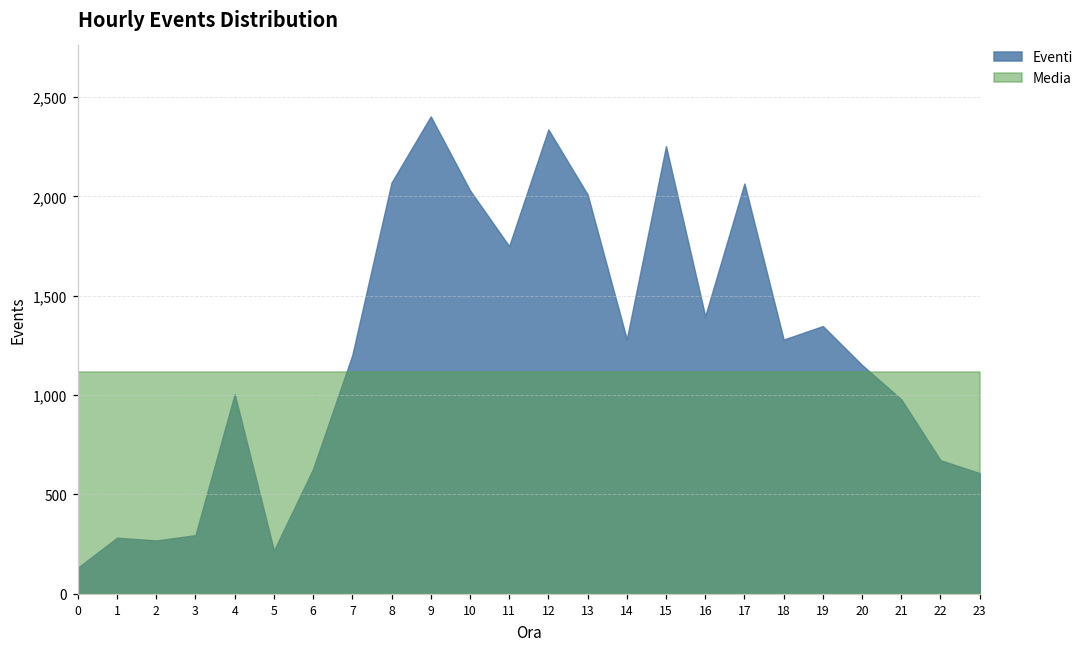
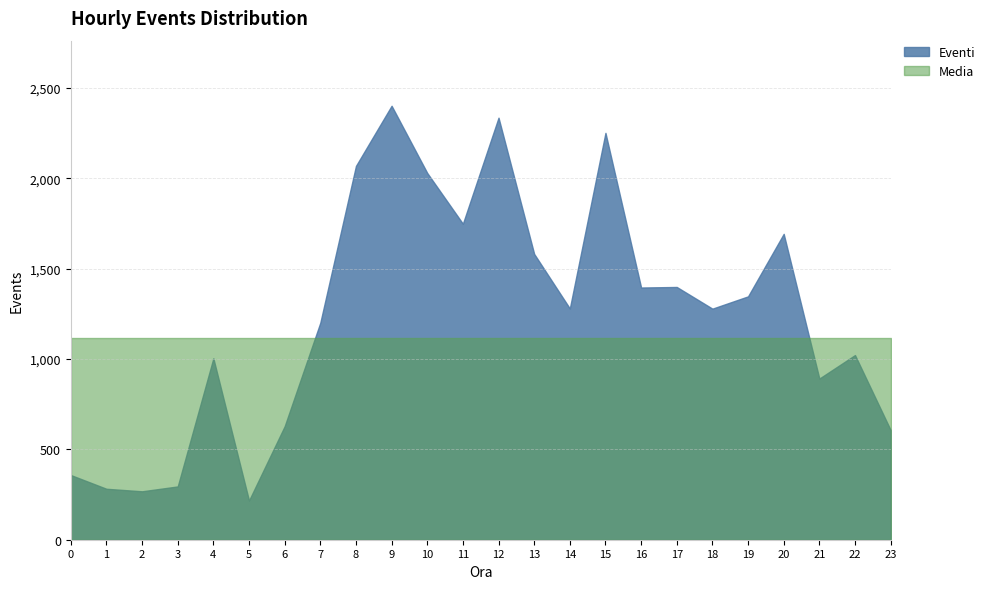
Eventi, 0: 130 -> 360
Eventi, 13: 2,010 -> 1,580
Eventi, 17: 2,060 -> 1,400
Eventi, 20: 1,150 -> 1,690
Eventi, 21: 980 -> 890
Eventi, 22: 670 -> 1,020
